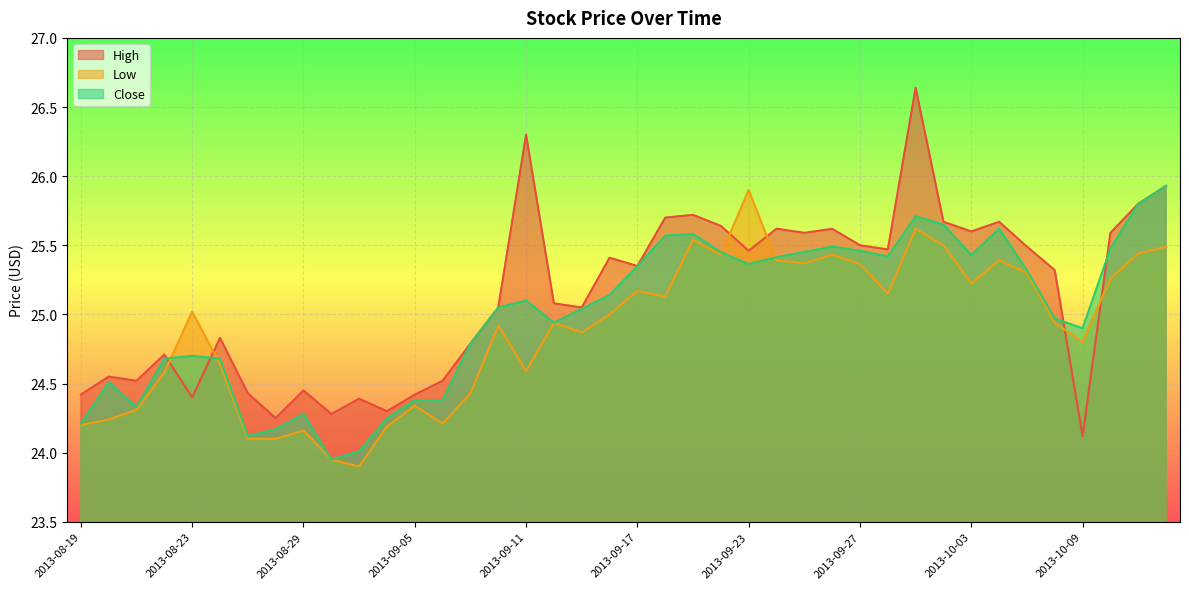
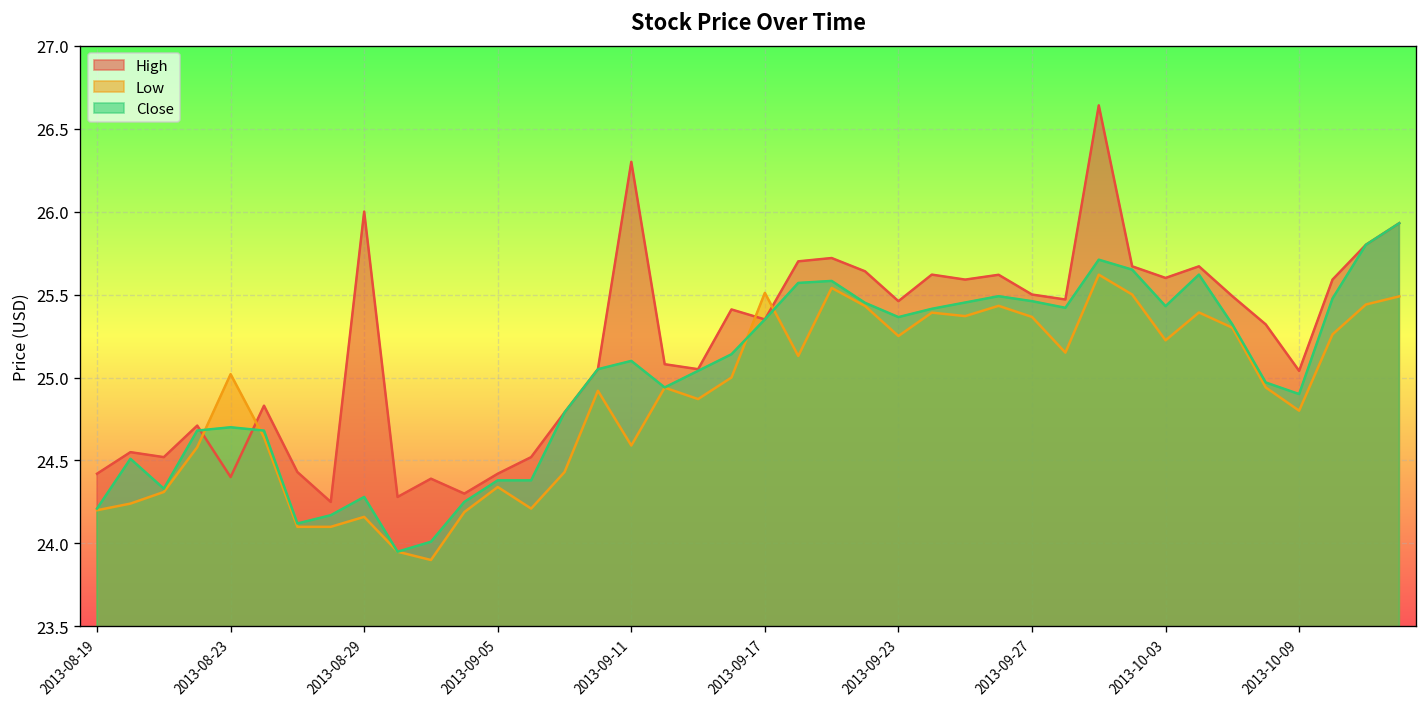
High, 2013-08-29: 24.45 -> 26.00
Low, 2013-09-17: 25.17 -> 25.51
Low, 2013-09-23: 25.90 -> 25.25
High, 2013-10-09: 24.12 -> 25.04
